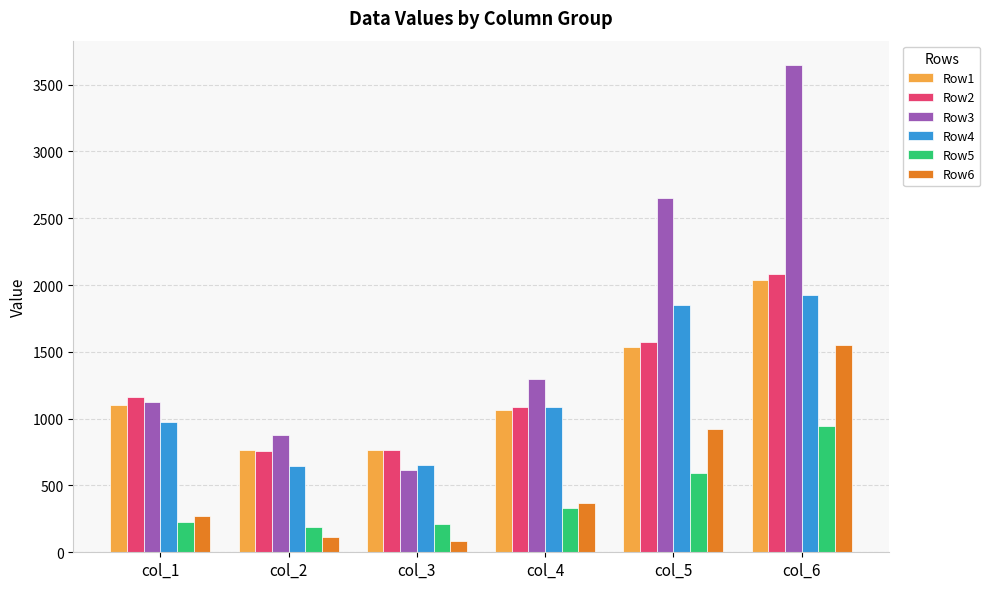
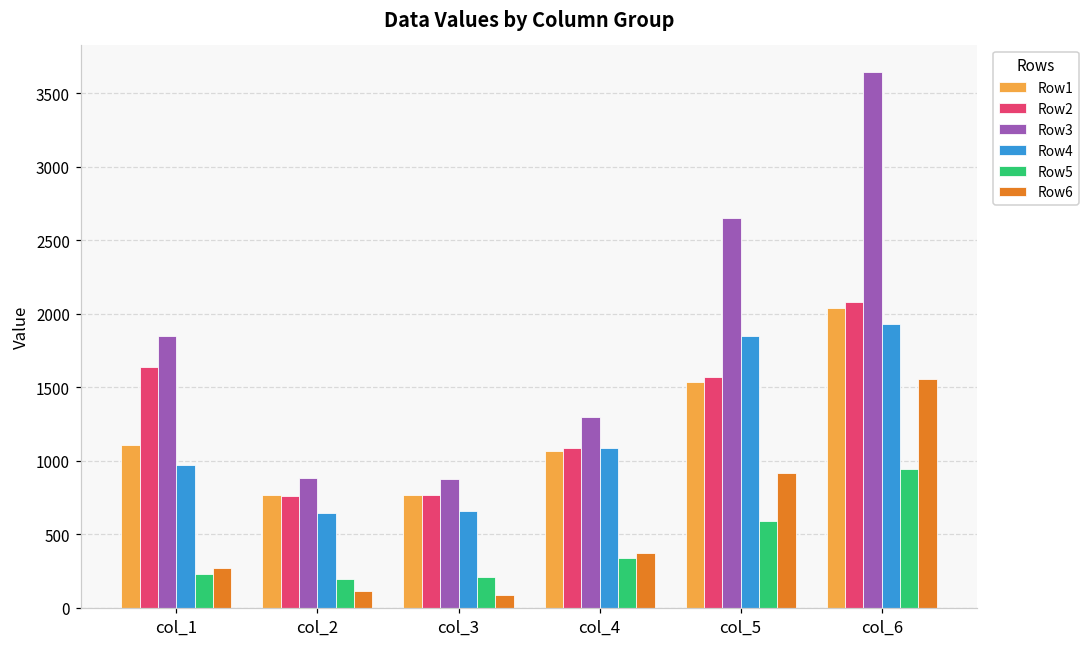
Row2, col_1: 1160 -> 1630
Row3, col_1: 1120 -> 1840
Row3, col_3: 620 -> 870
